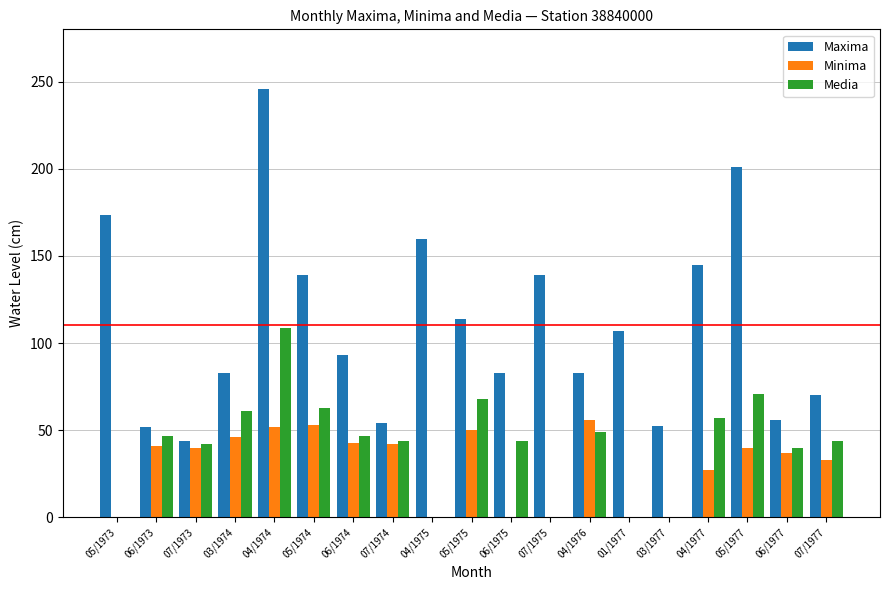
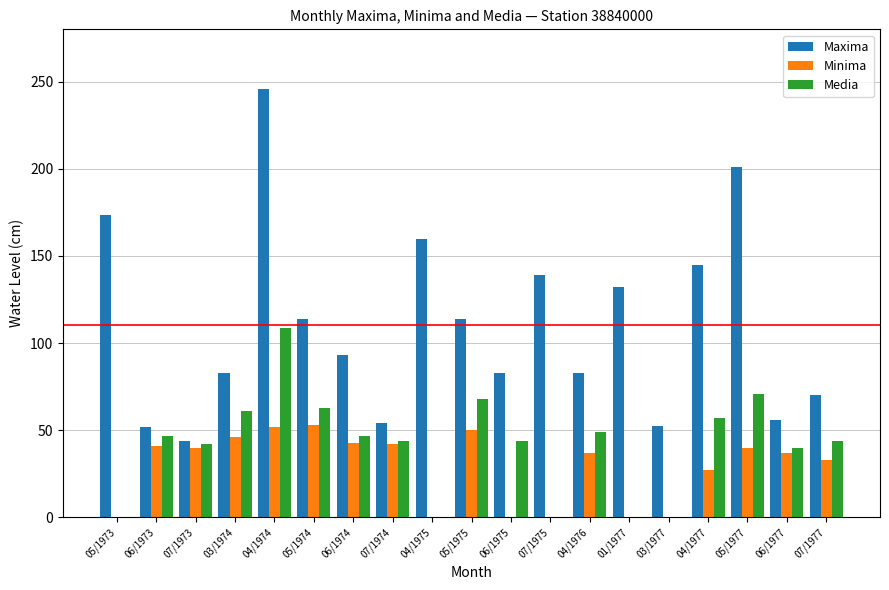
Maxima, 05/1974: 139 -> 114
Minima, 04/1976: 56 -> 37
Maxima, 01/1977: 107 -> 132
